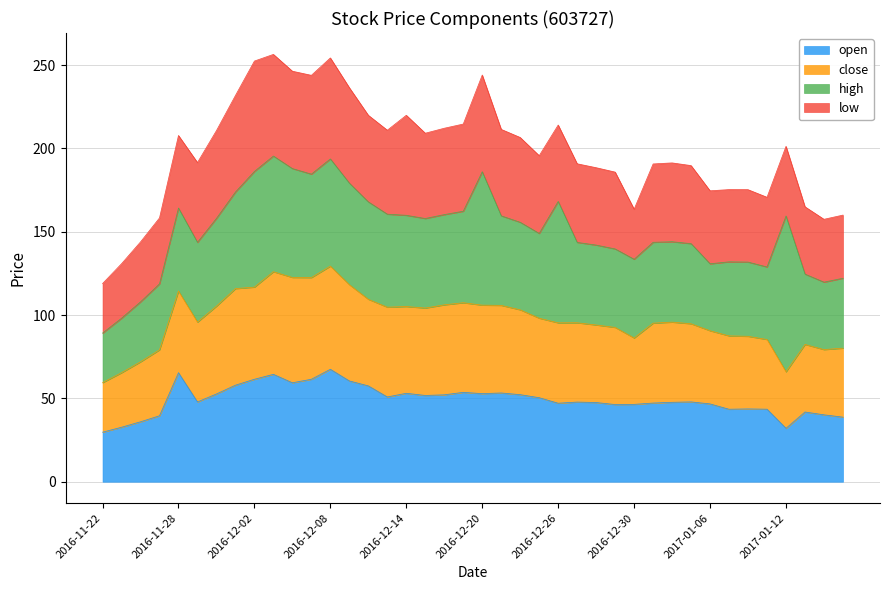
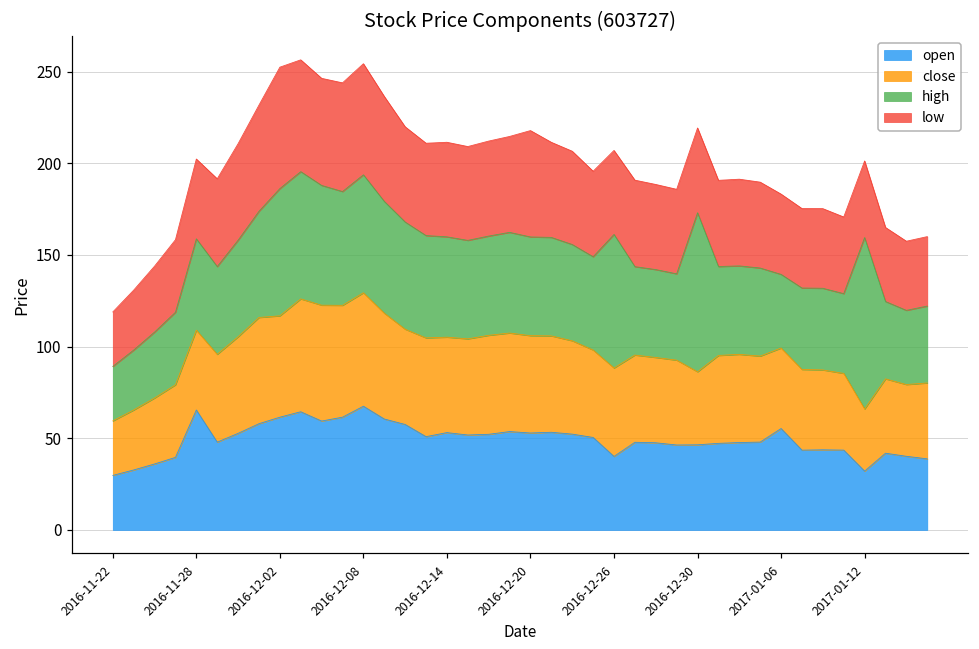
close, 2016-11-28: 49 -> 44
low, 2016-12-14: 60 -> 52
high, 2016-12-20: 80 -> 54
open, 2016-12-26: 47 -> 40
high, 2016-12-30: 47 -> 87
low, 2016-12-30: 30 -> 46
open, 2017-01-06: 47 -> 55
